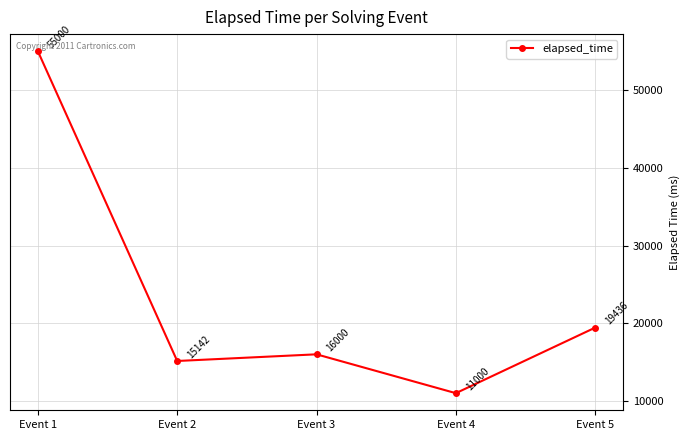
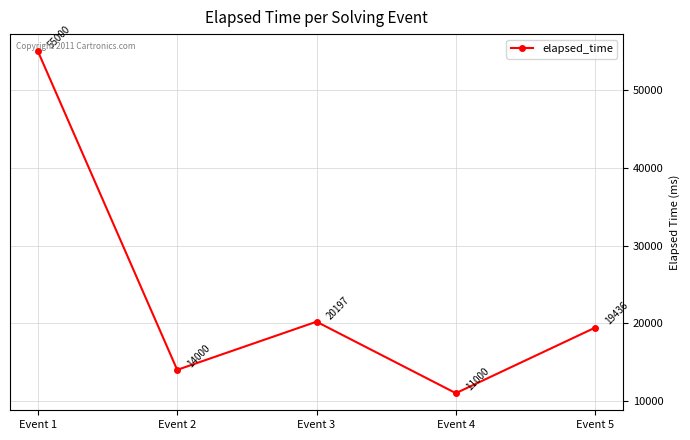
Event 2: 15142 -> 14000
Event 3: 16000 -> 20197
